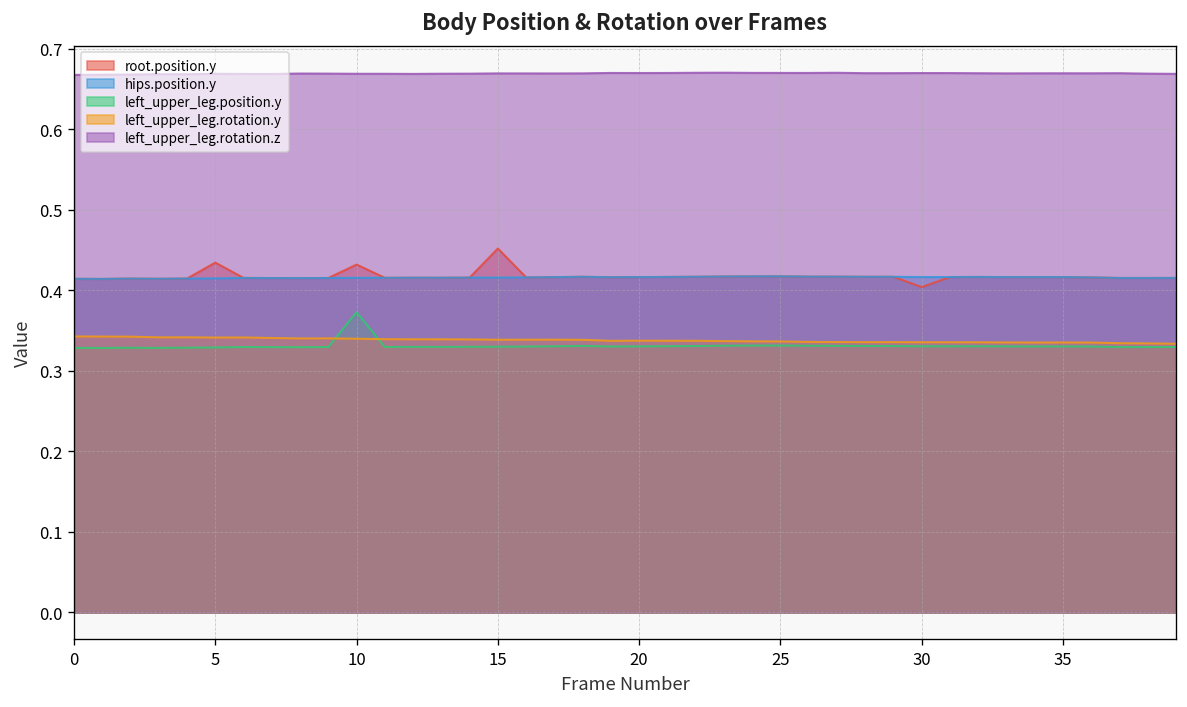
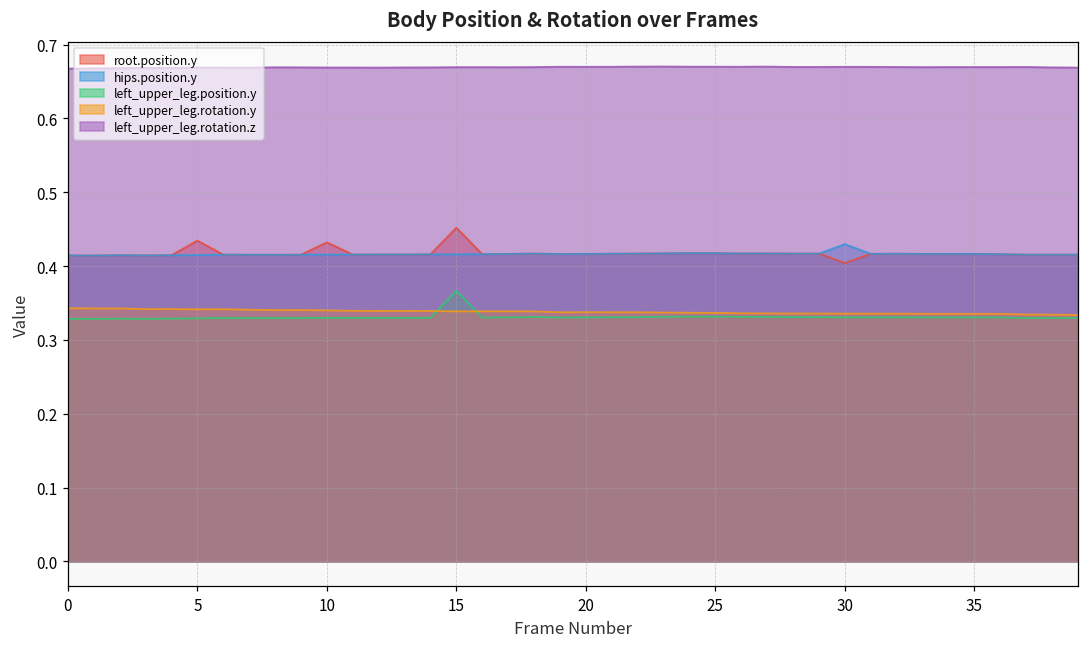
left_upper_leg.position.y, 10: 0.37 -> 0.33
left_upper_leg.position.y, 15: 0.33 -> 0.37
hips.position.y, 30: 0.42 -> 0.43
